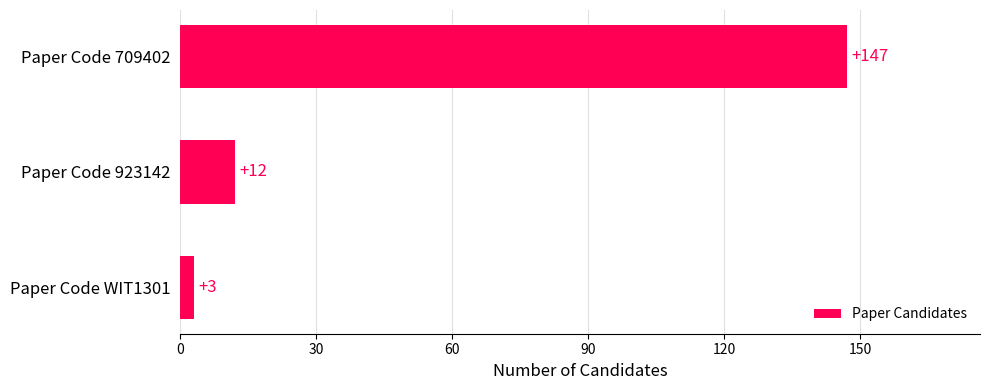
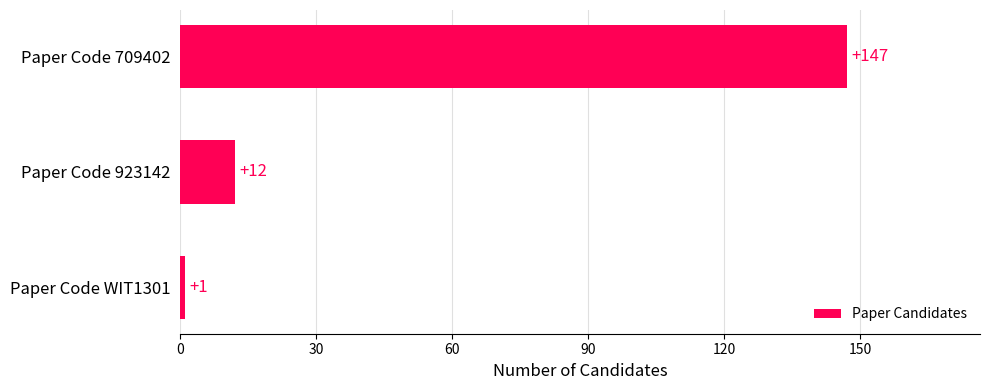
Paper Code WIT1301: +3 -> +1
